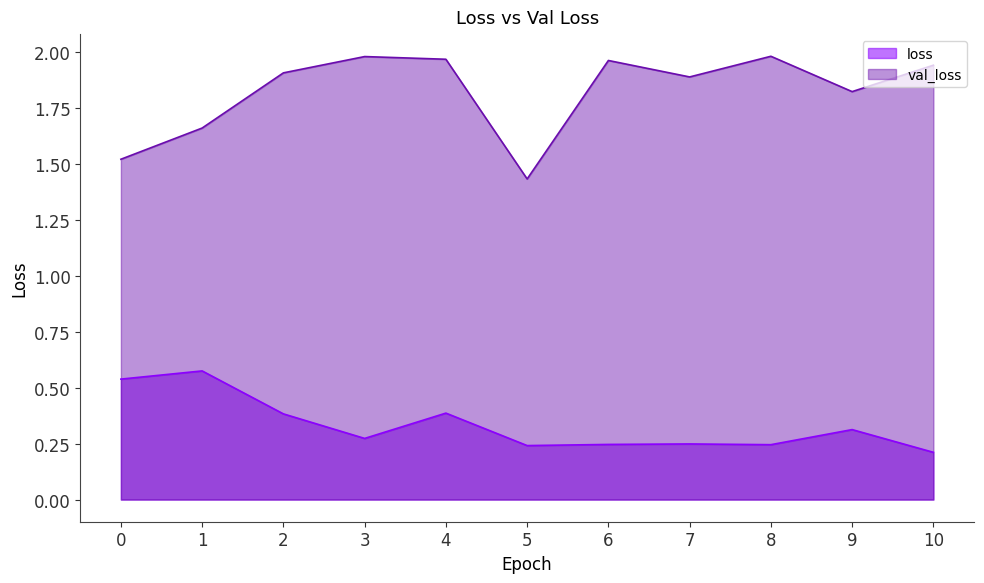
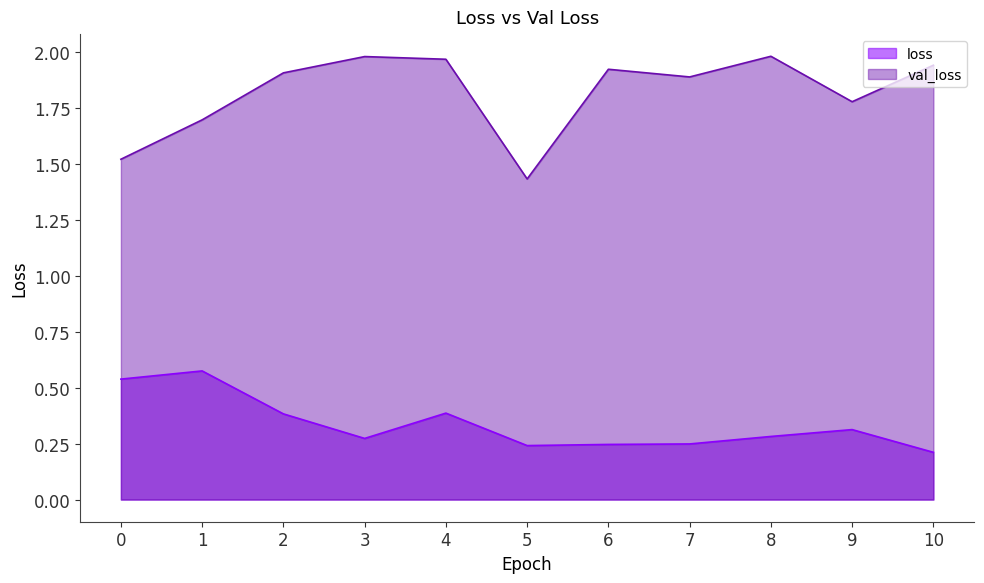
val_loss, 1: 1.66 -> 1.70
val_loss, 6: 1.96 -> 1.92
loss, 8: 0.25 -> 0.28
val_loss, 9: 1.82 -> 1.78
